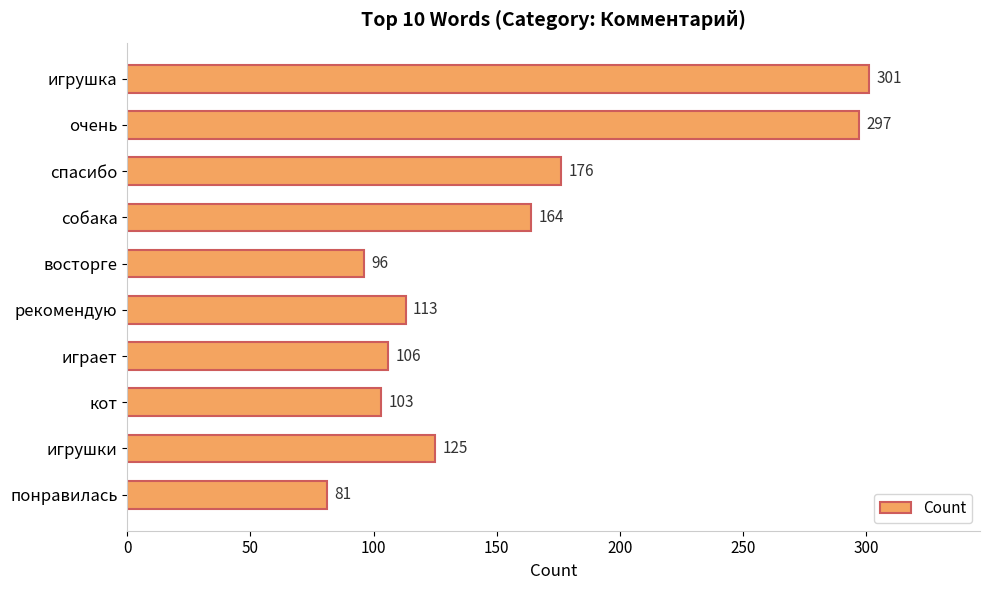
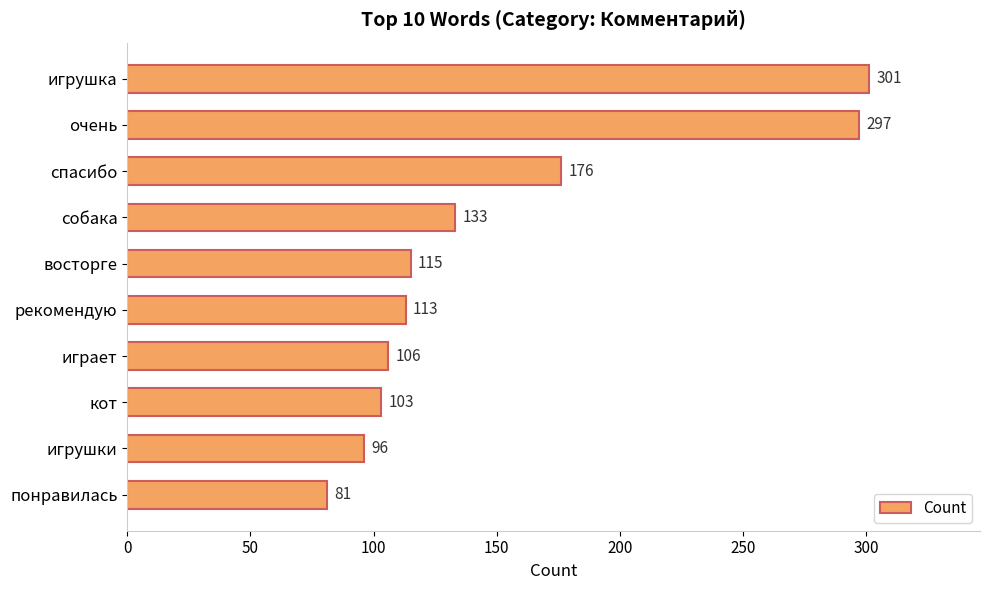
собака: 164 -> 133
восторге: 96 -> 115
игрушки: 125 -> 96
